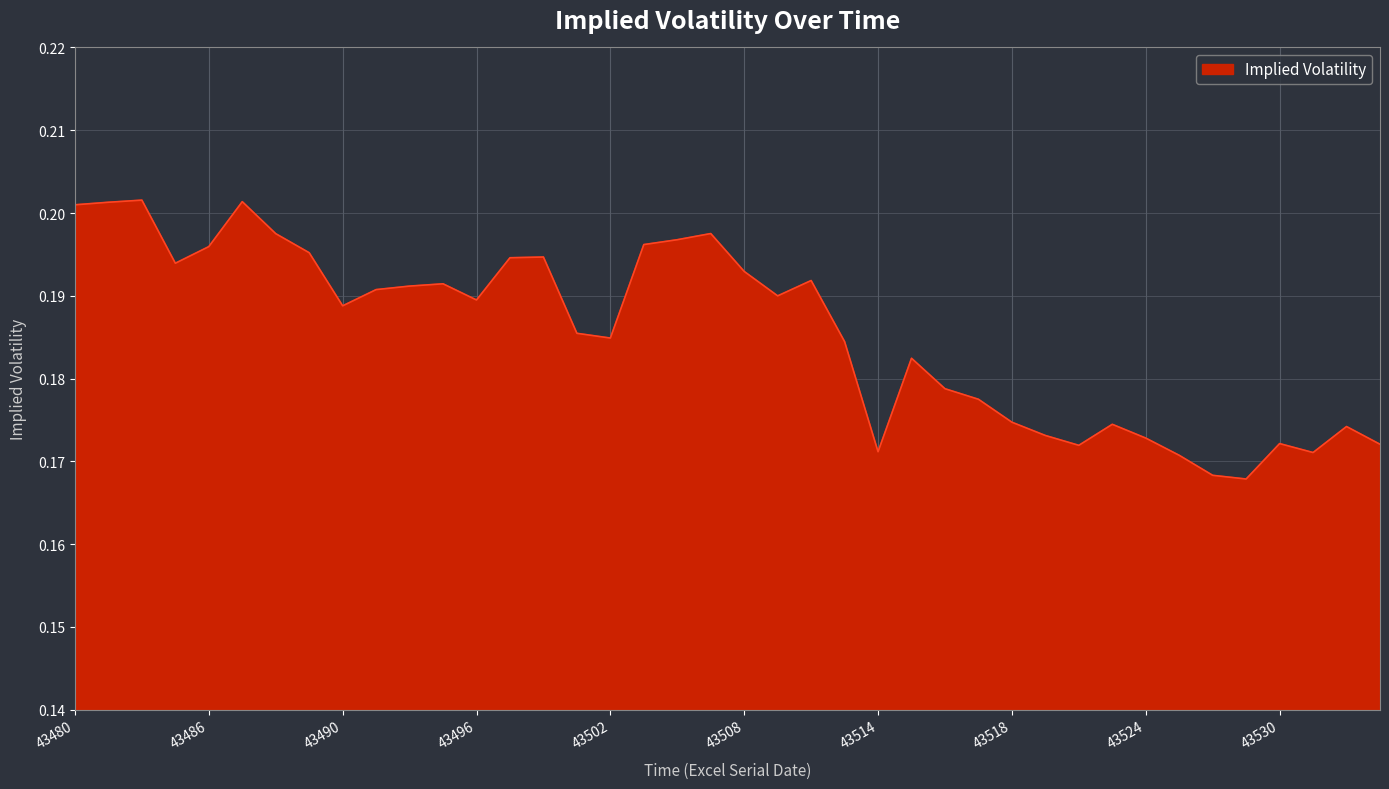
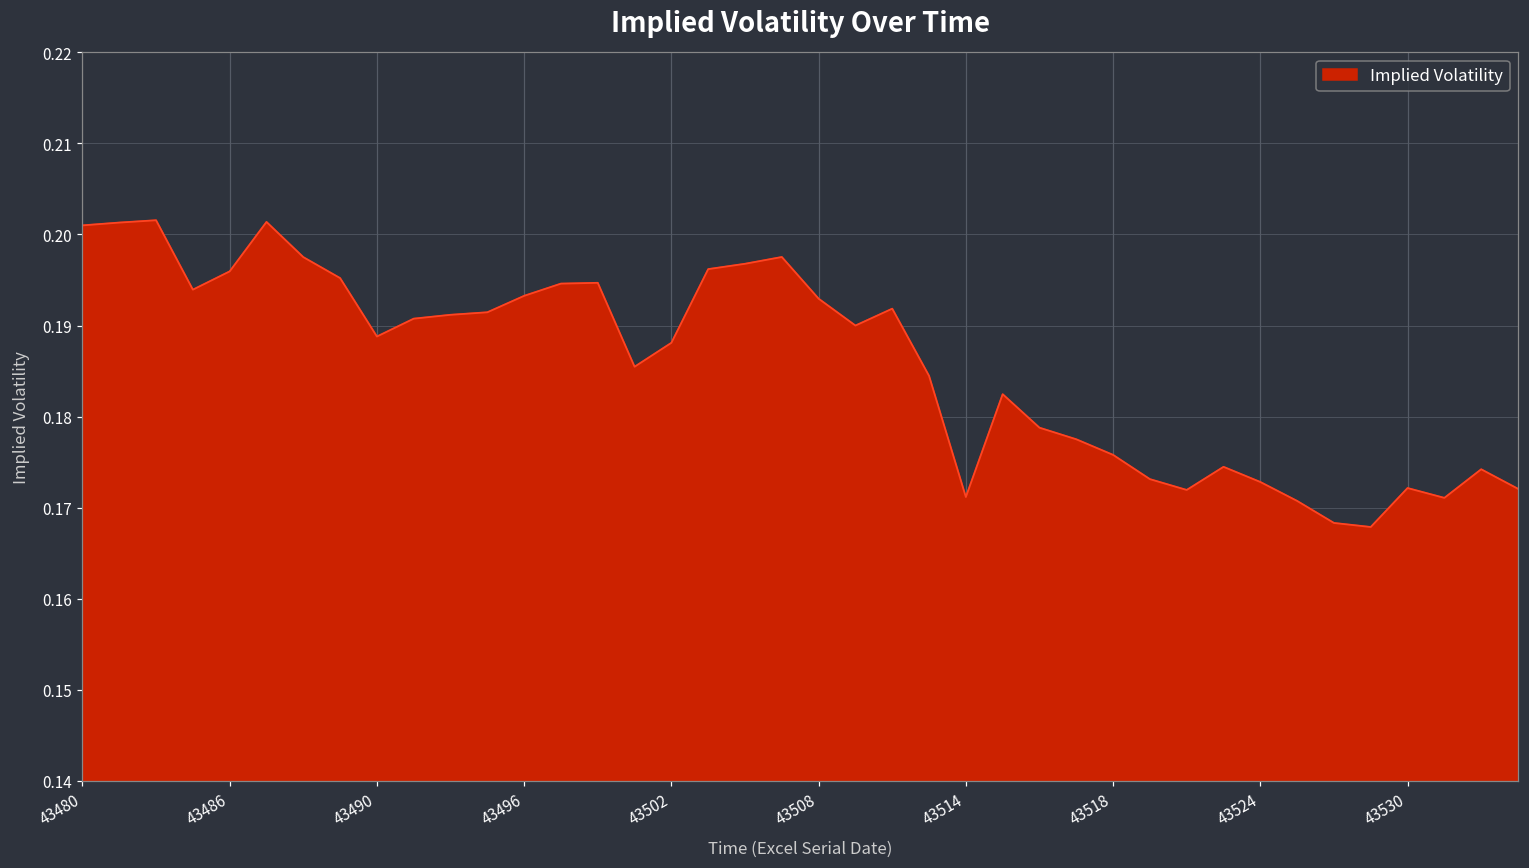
43496: 0.189 -> 0.193
43502: 0.185 -> 0.188
43518: 0.175 -> 0.176
